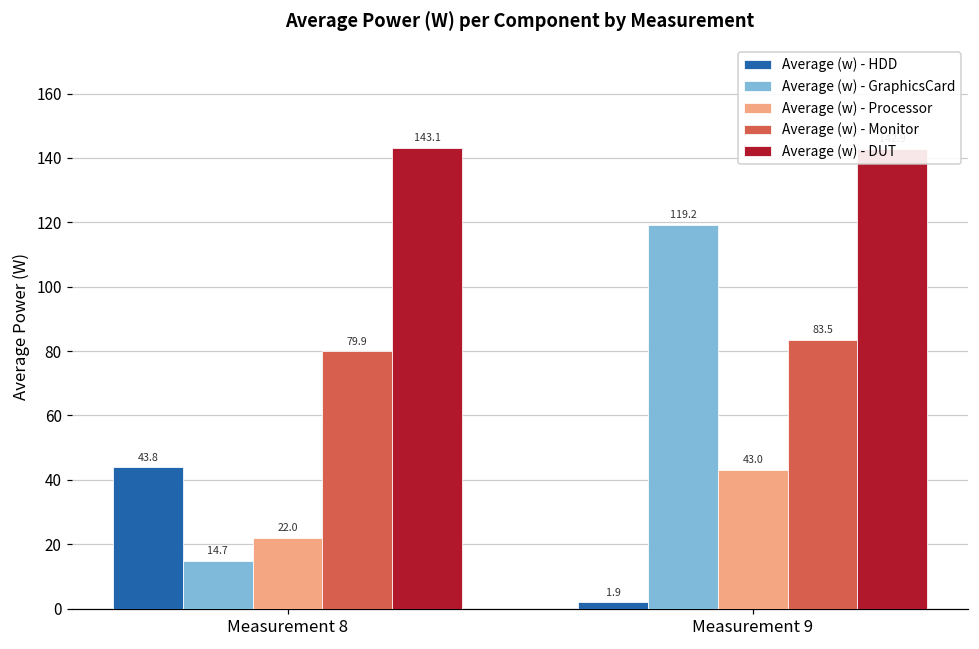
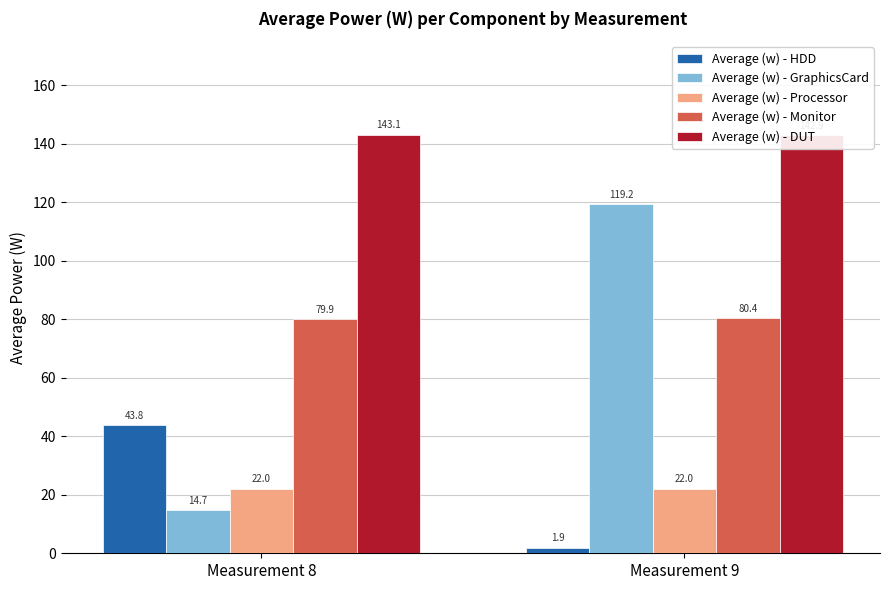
Average (w) - Processor, Measurement 9: 43.0 -> 22.0
Average (w) - Monitor, Measurement 9: 83.5 -> 80.4
